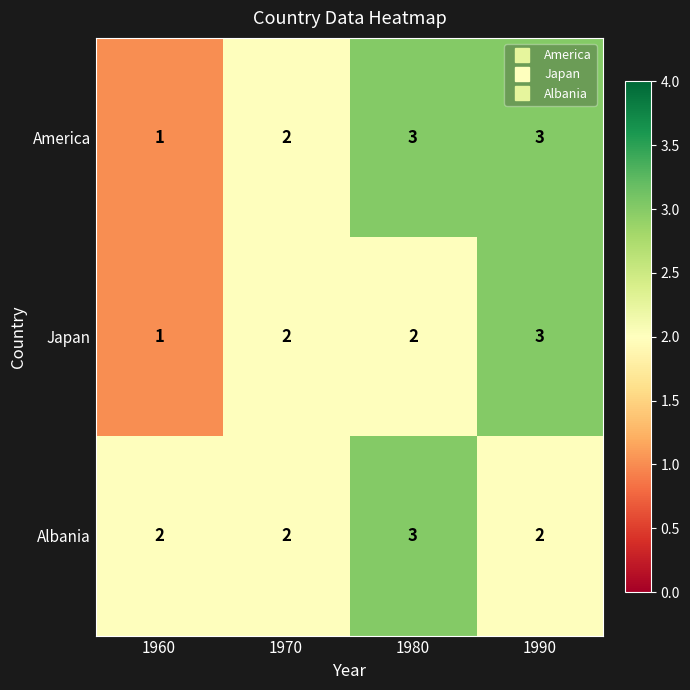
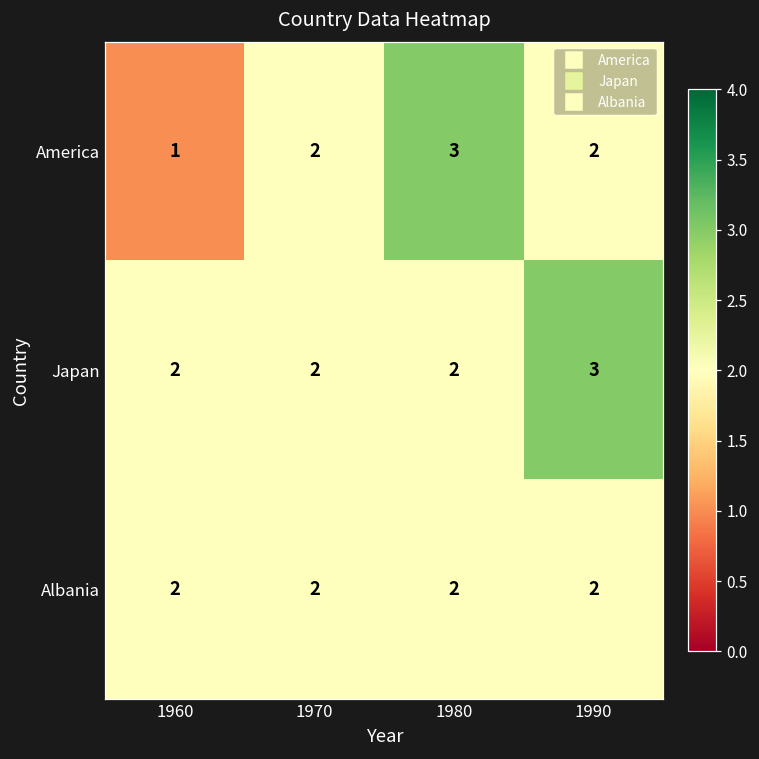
America, 1990: 3 -> 2
Japan, 1960: 1 -> 2
Albania, 1980: 3 -> 2
